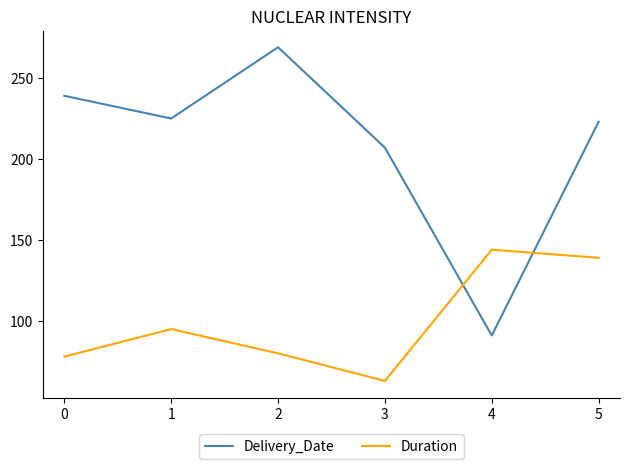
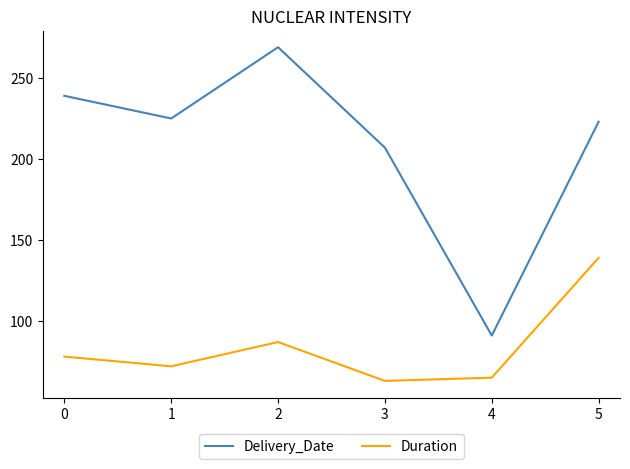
Duration, 1: 95 -> 72
Duration, 2: 80 -> 87
Duration, 4: 144 -> 65
